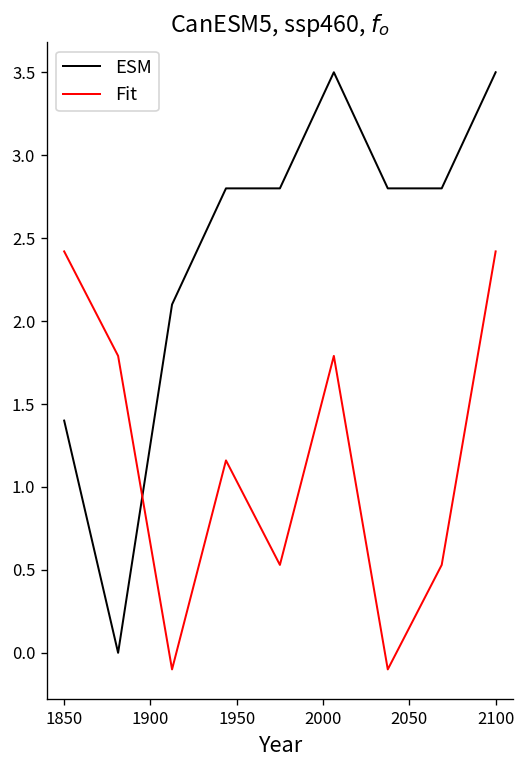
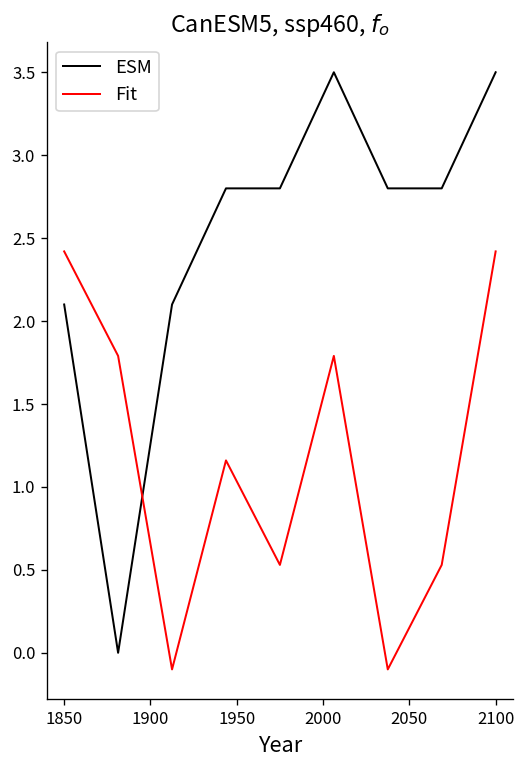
ESM, 1850: 1.40 -> 2.10
